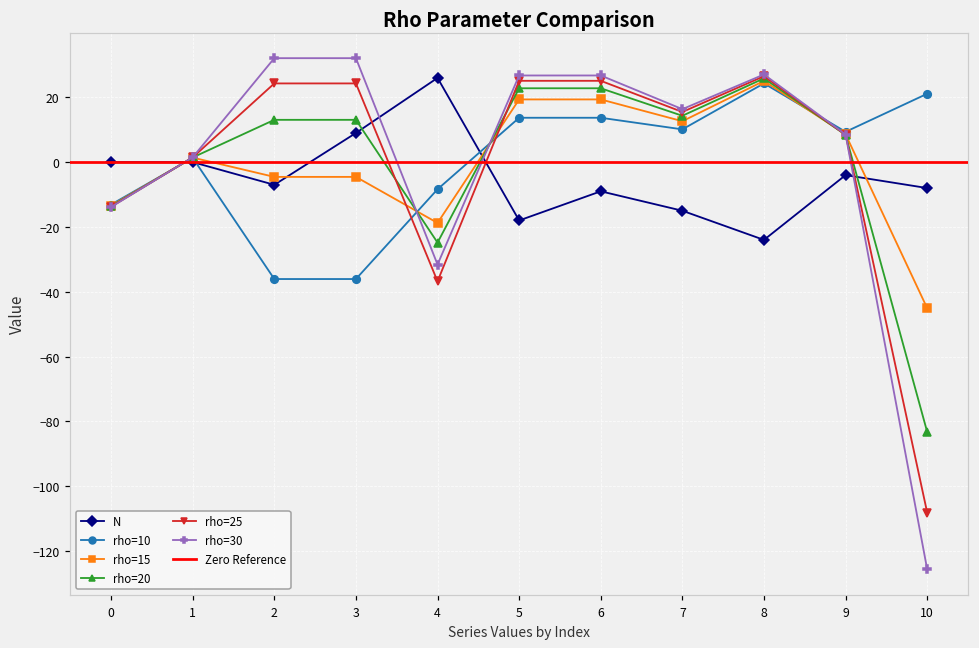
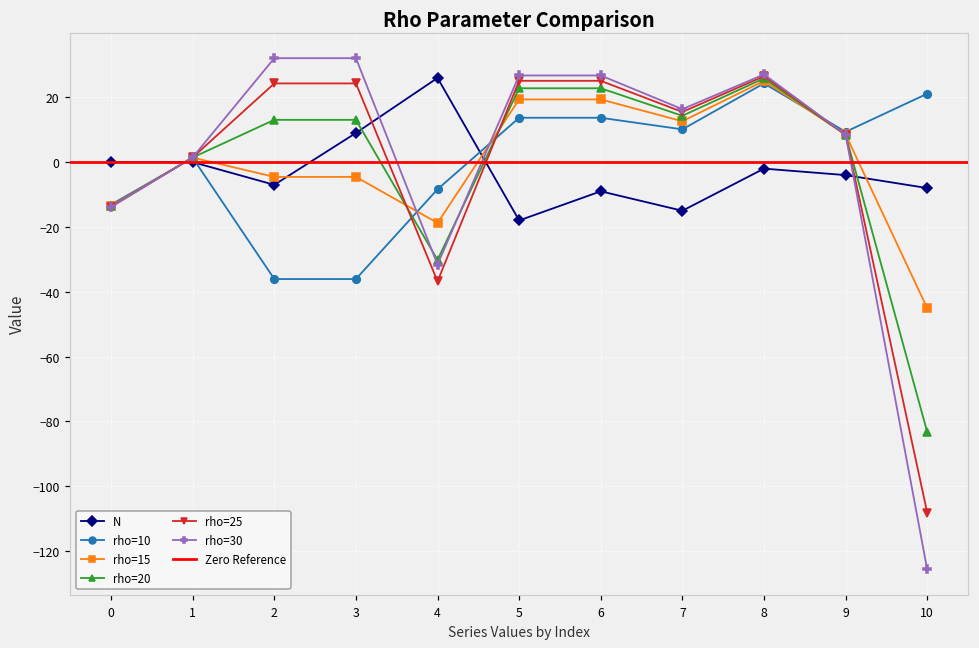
rho=20, 4: -25 -> -30
N, 8: -24 -> -2
